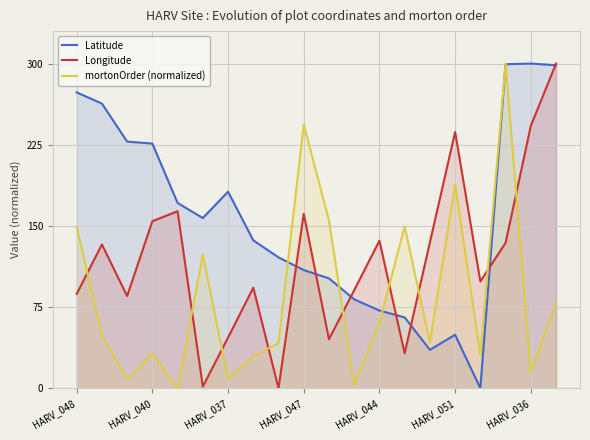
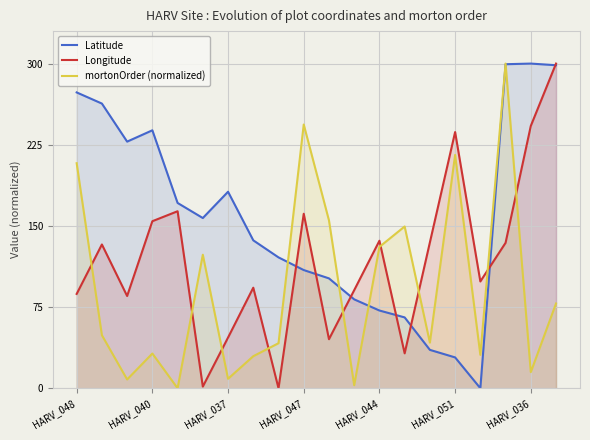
mortonOrder (normalized), HARV_048: 149 -> 208
Latitude, HARV_040: 226 -> 238
mortonOrder (normalized), HARV_044: 61 -> 131
Latitude, HARV_051: 49 -> 28
mortonOrder (normalized), HARV_051: 188 -> 216
